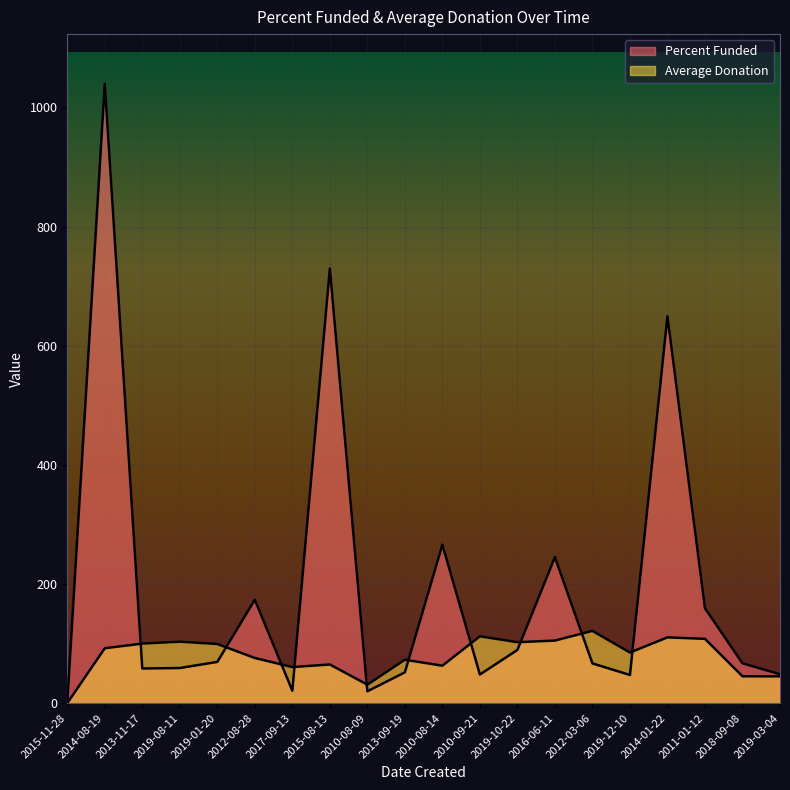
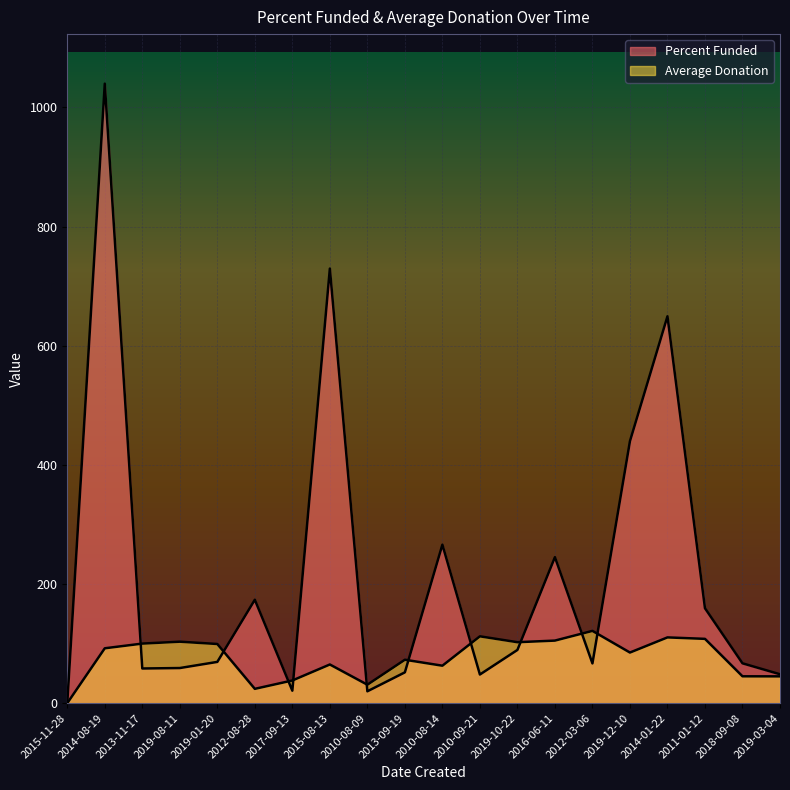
Average Donation, 2012-08-28: 80 -> 20
Average Donation, 2017-09-13: 60 -> 40
Percent Funded, 2019-12-10: 50 -> 440
